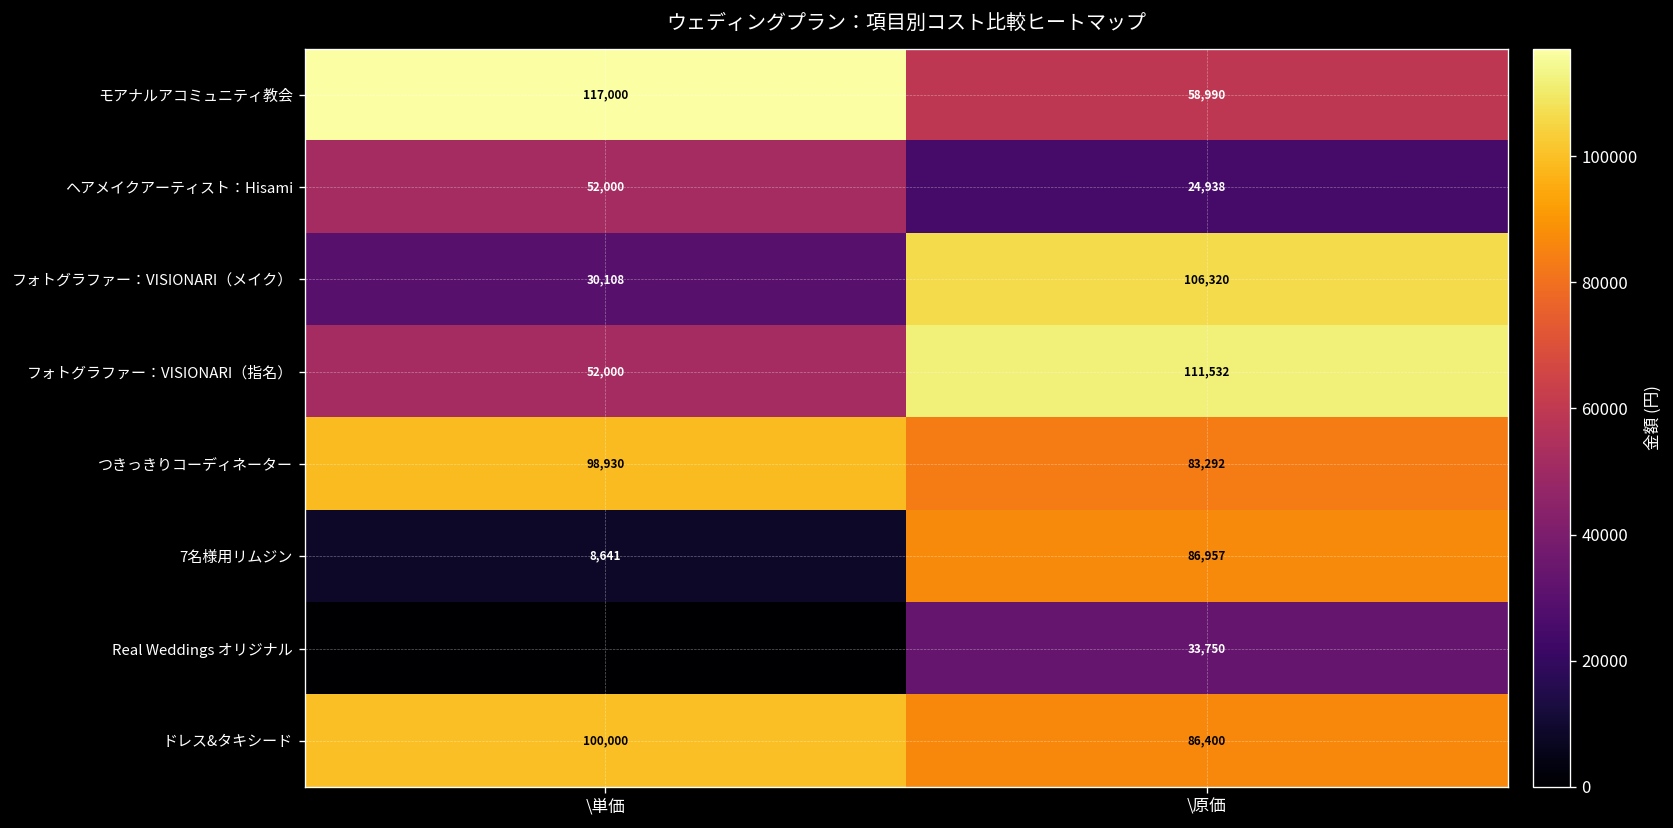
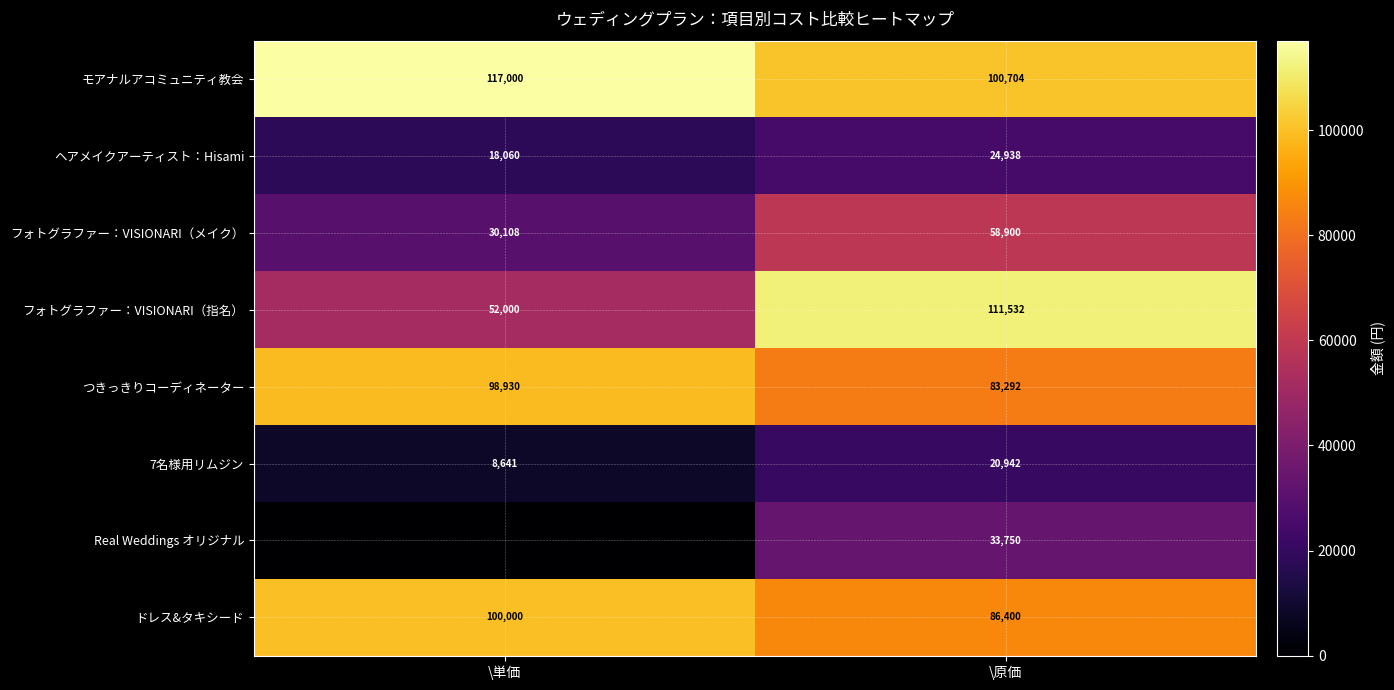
モアナルアコミュニティ教会, \原価: 58,990 -> 100,704
ヘアメイクアーティスト：Hisami, \単価: 52,000 -> 18,060
フォトグラファー：VISIONARI（メイク）, \原価: 106,320 -> 58,900
7名様用リムジン, \原価: 86,957 -> 20,942
